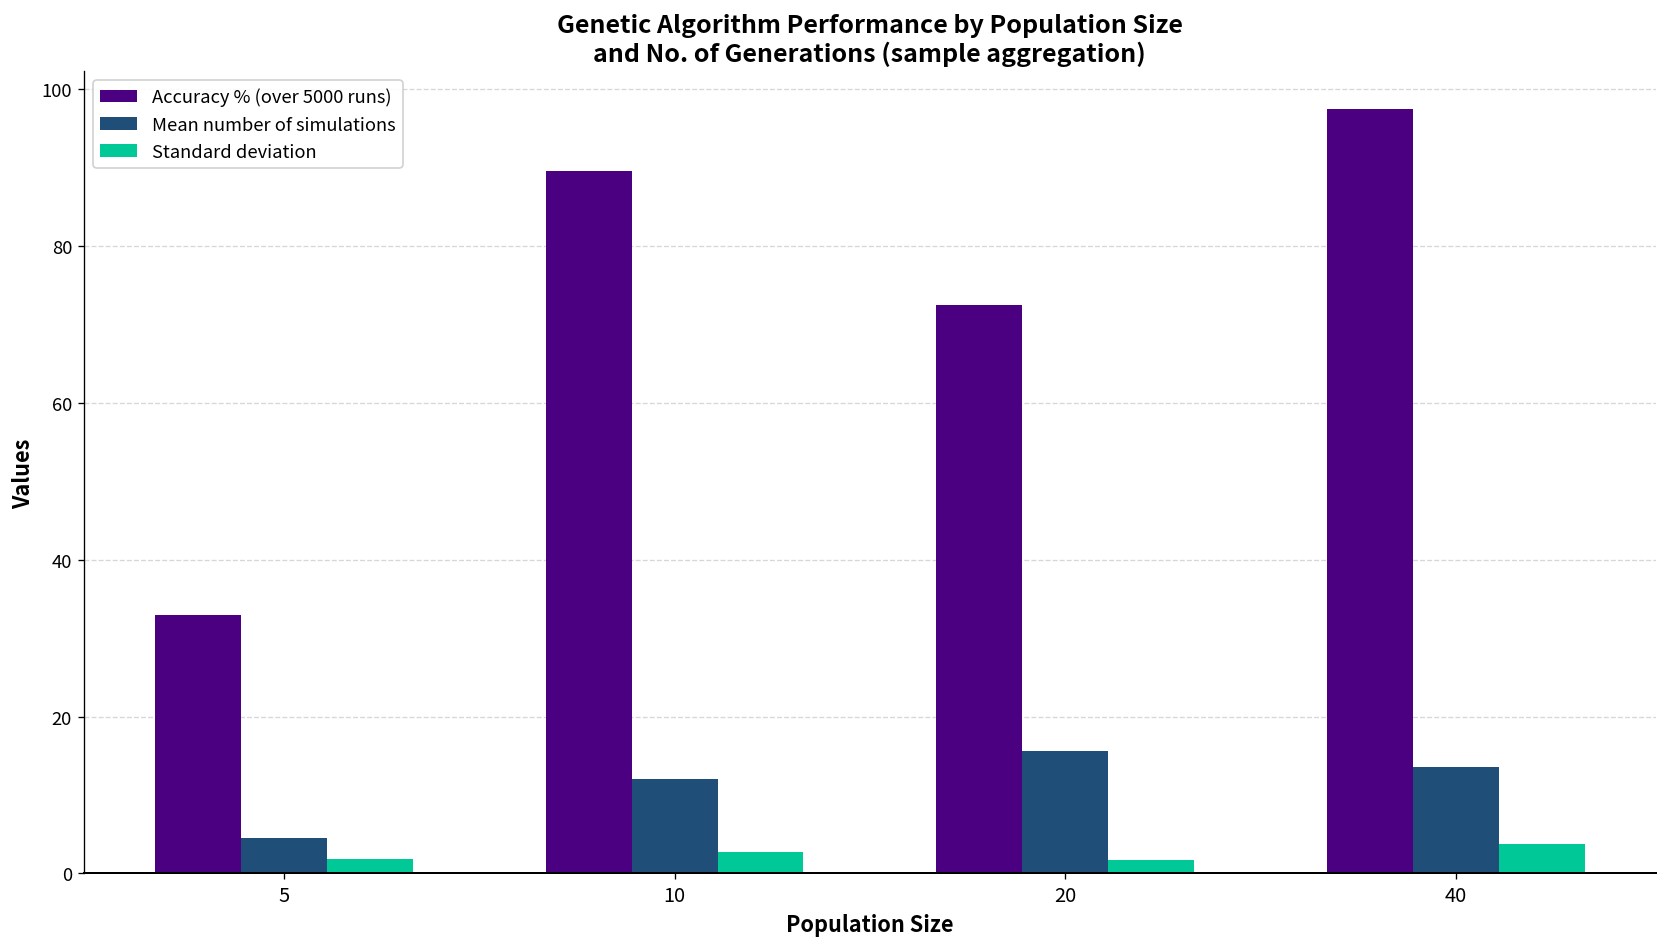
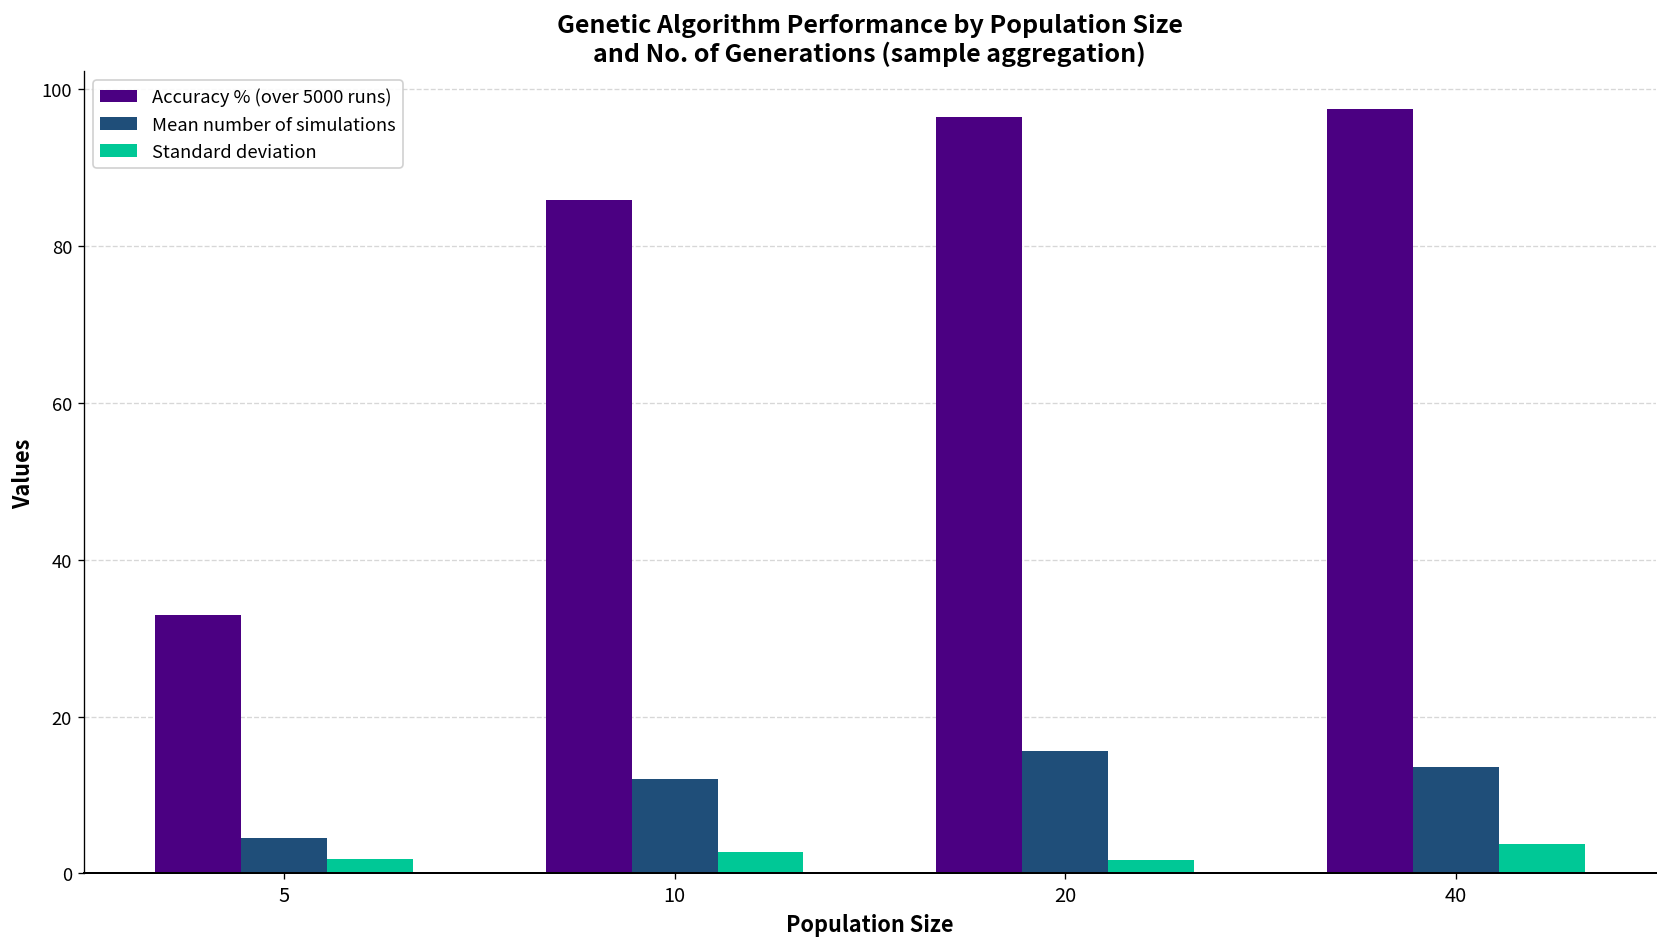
Accuracy % (over 5000 runs), 10: 90 -> 86
Accuracy % (over 5000 runs), 20: 72 -> 96
